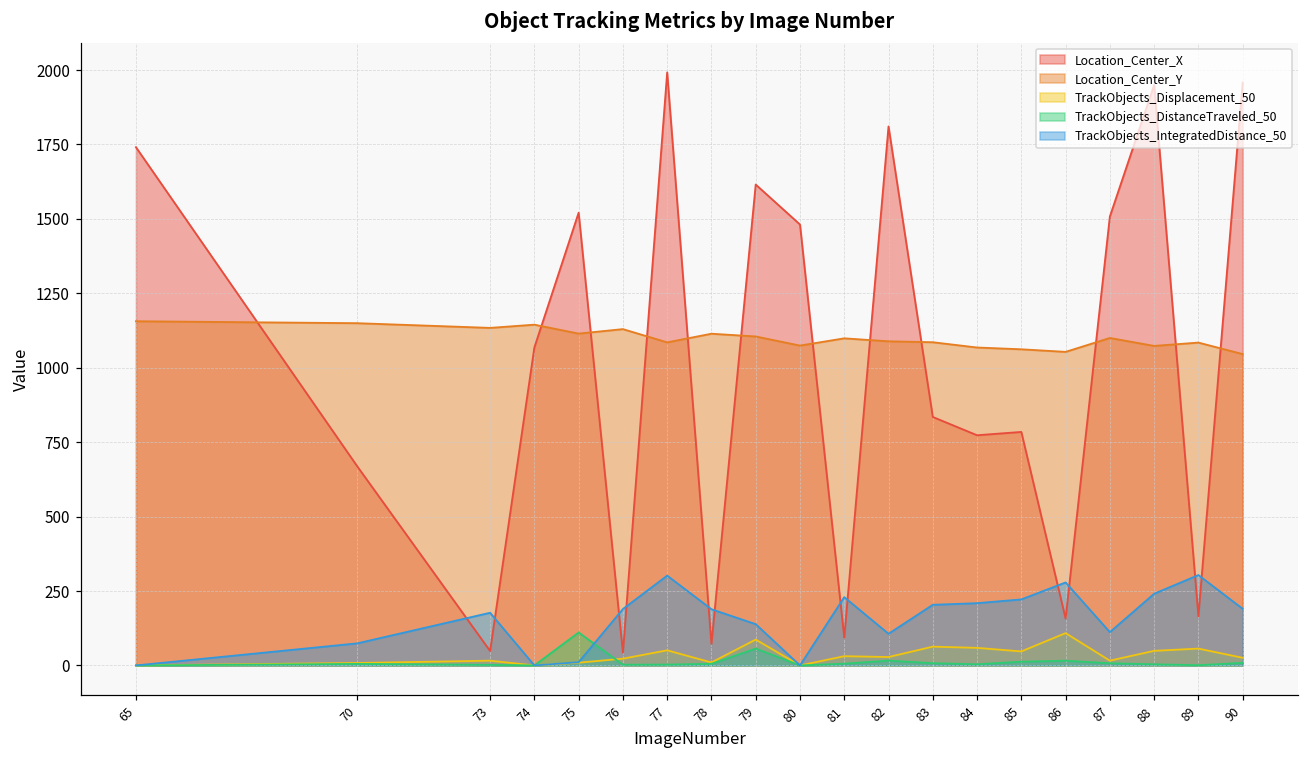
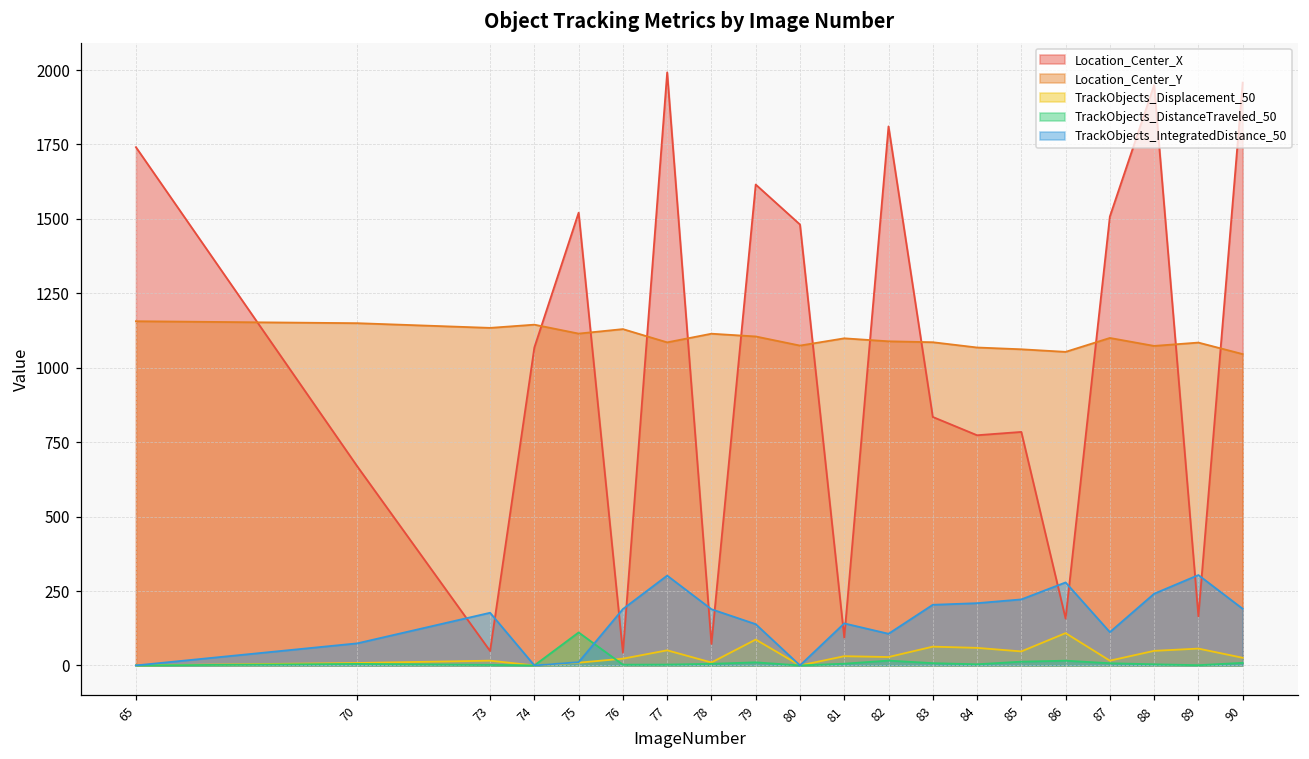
TrackObjects_DistanceTraveled_50, 79: 60 -> 10
TrackObjects_IntegratedDistance_50, 81: 230 -> 140
